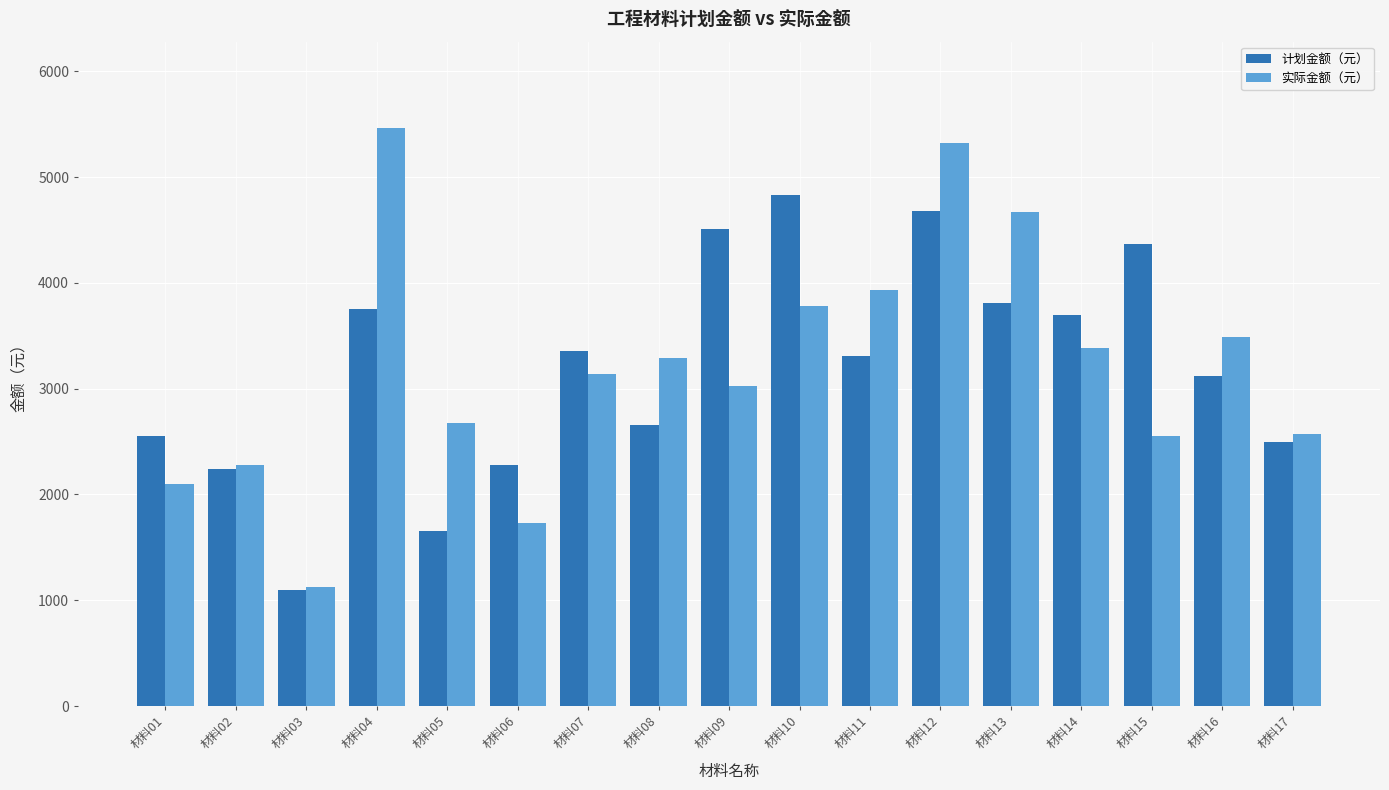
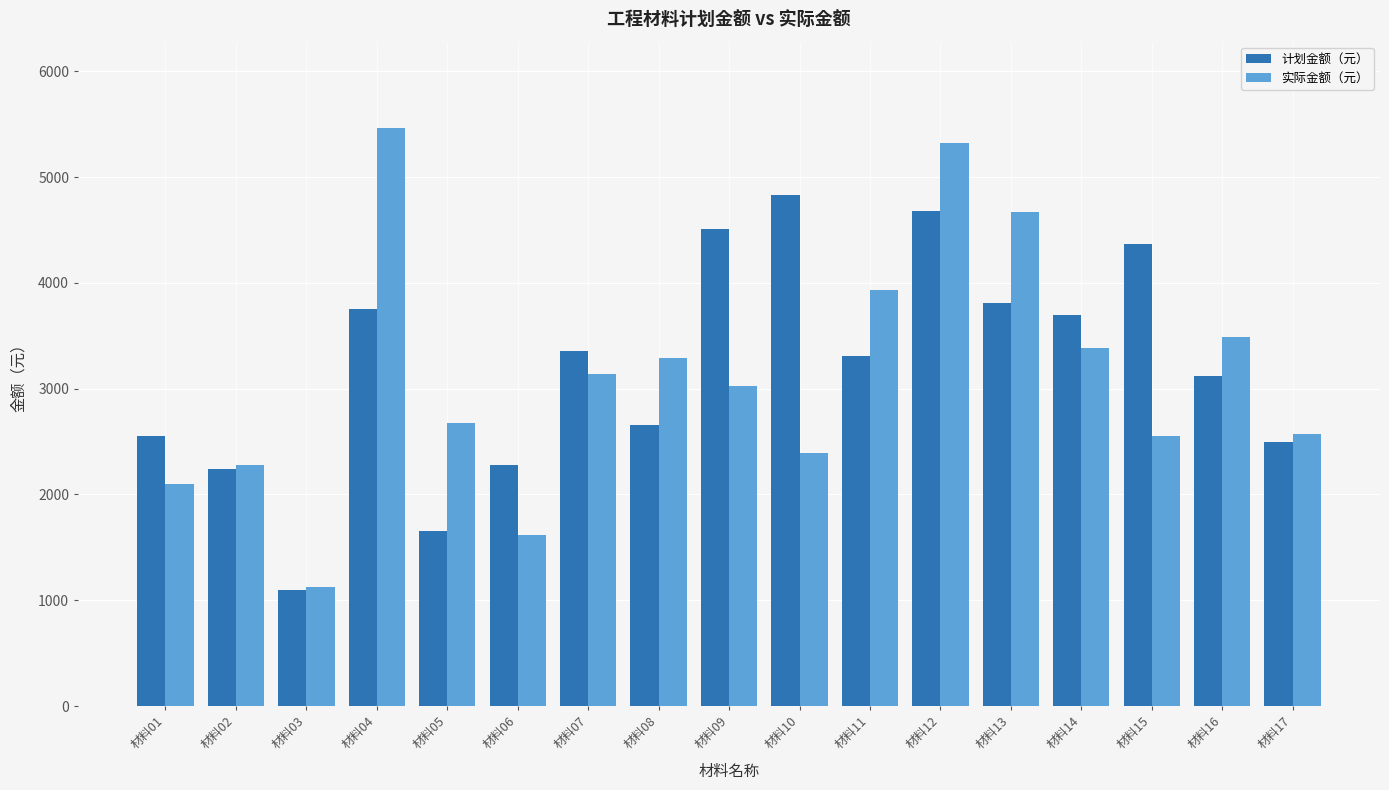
实际金额（元）, 材料06: 1730 -> 1620
实际金额（元）, 材料10: 3780 -> 2400
